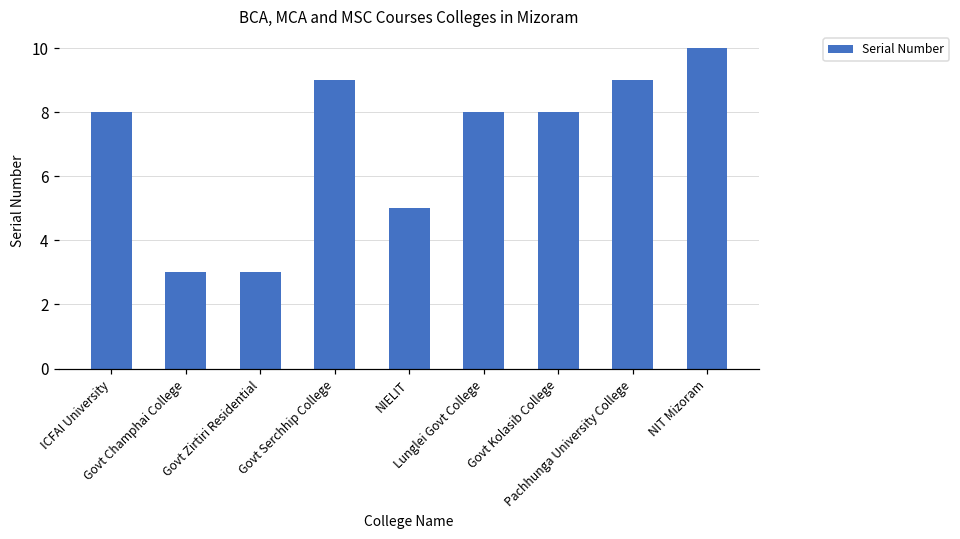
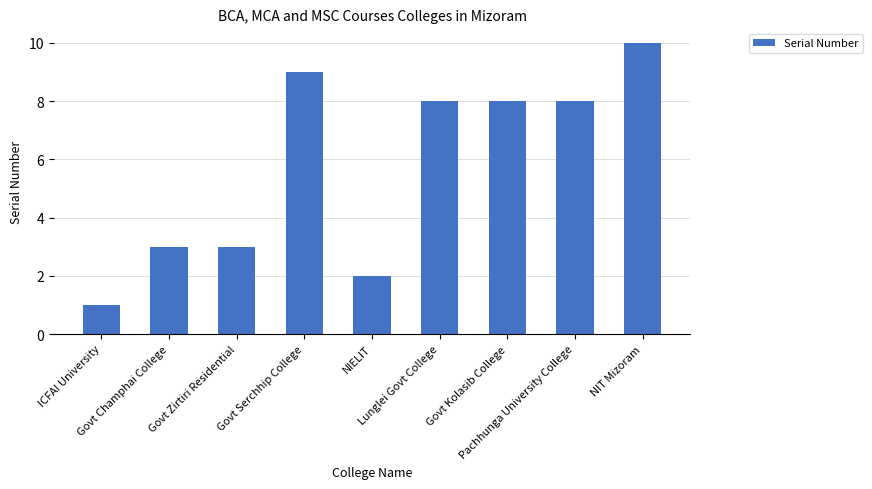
ICFAI University: 8 -> 1
NIELIT: 5 -> 2
Pachhunga University College: 9 -> 8
